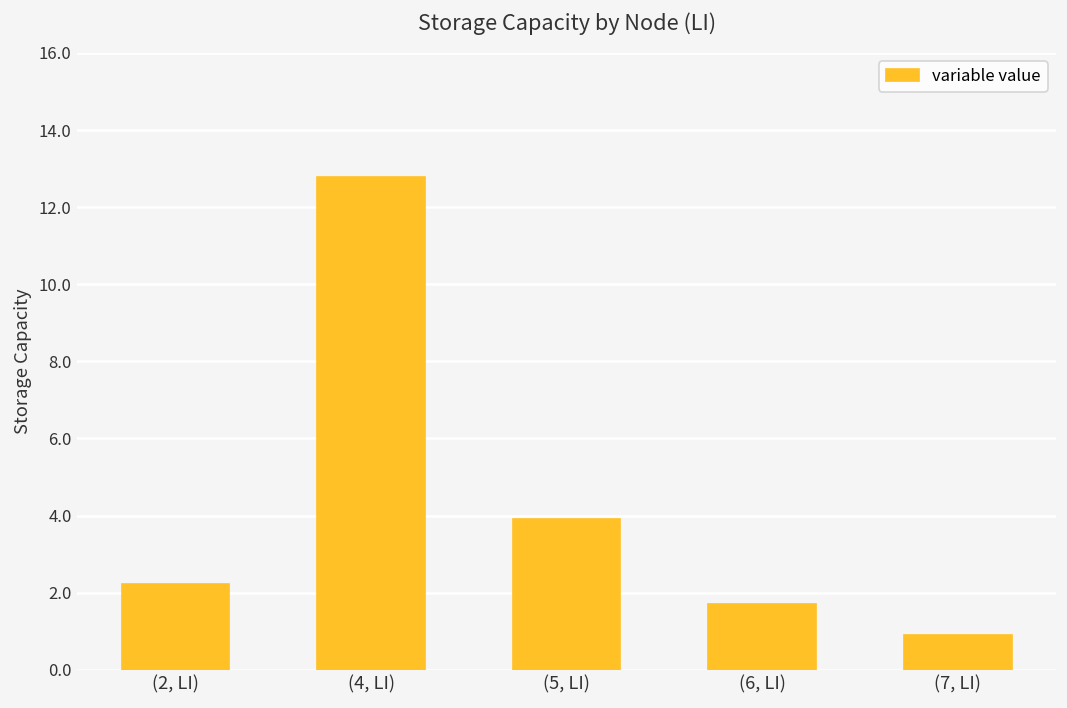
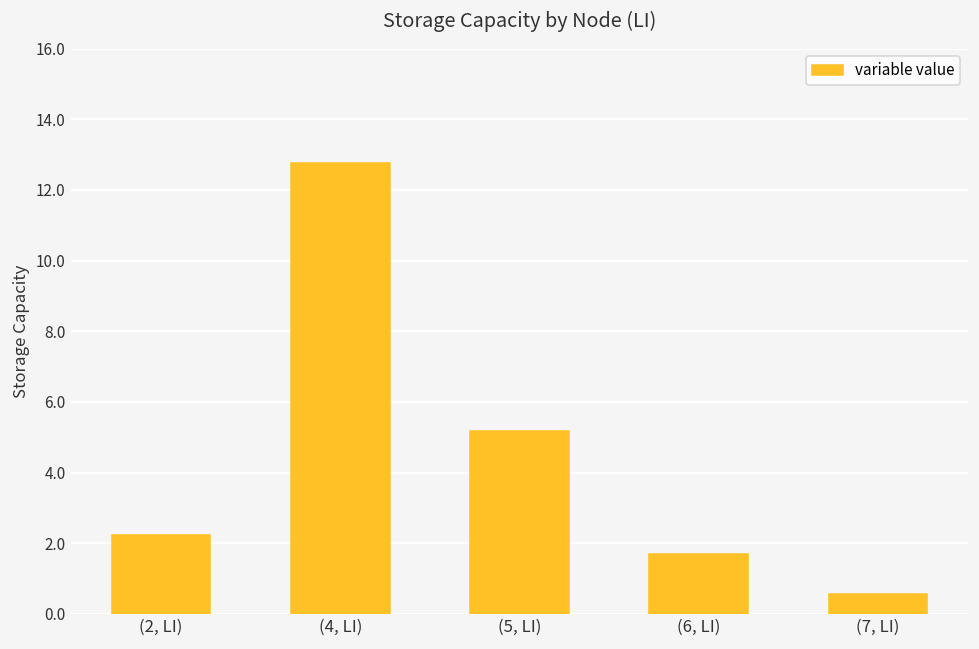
(5, LI): 3.9 -> 5.2
(7, LI): 0.9 -> 0.6
